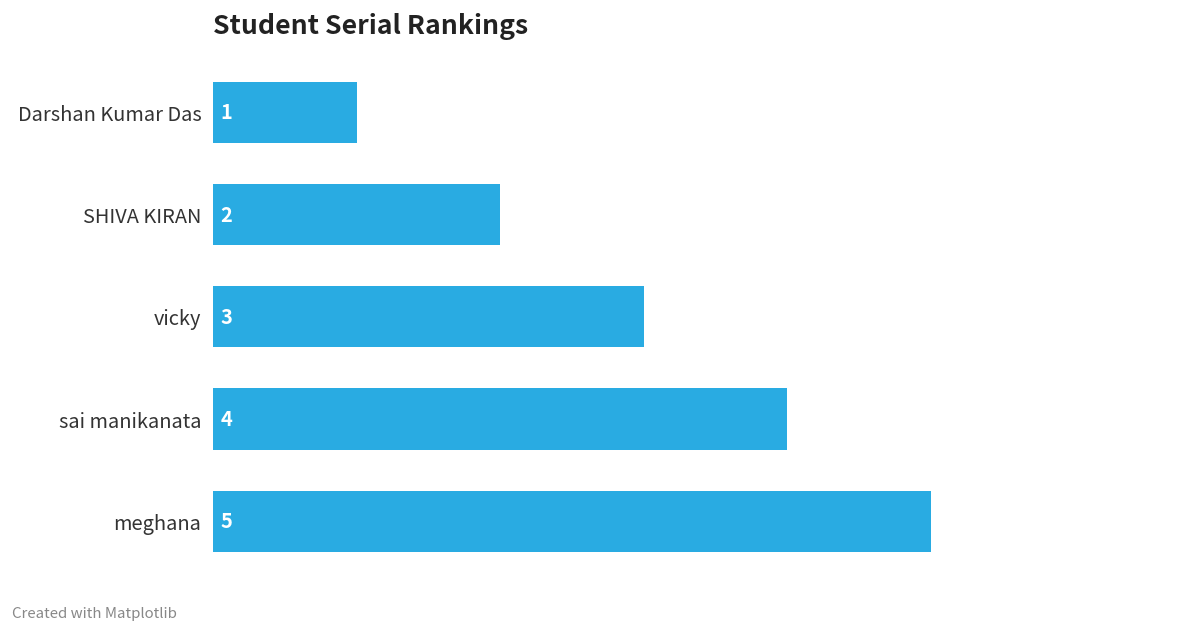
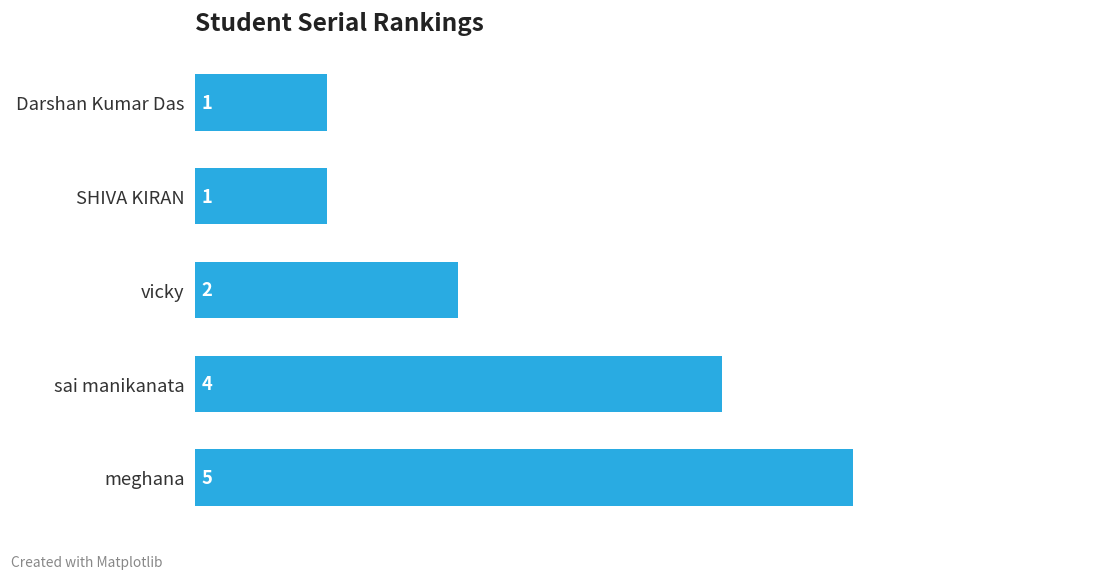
SHIVA KIRAN: 2 -> 1
vicky: 3 -> 2
